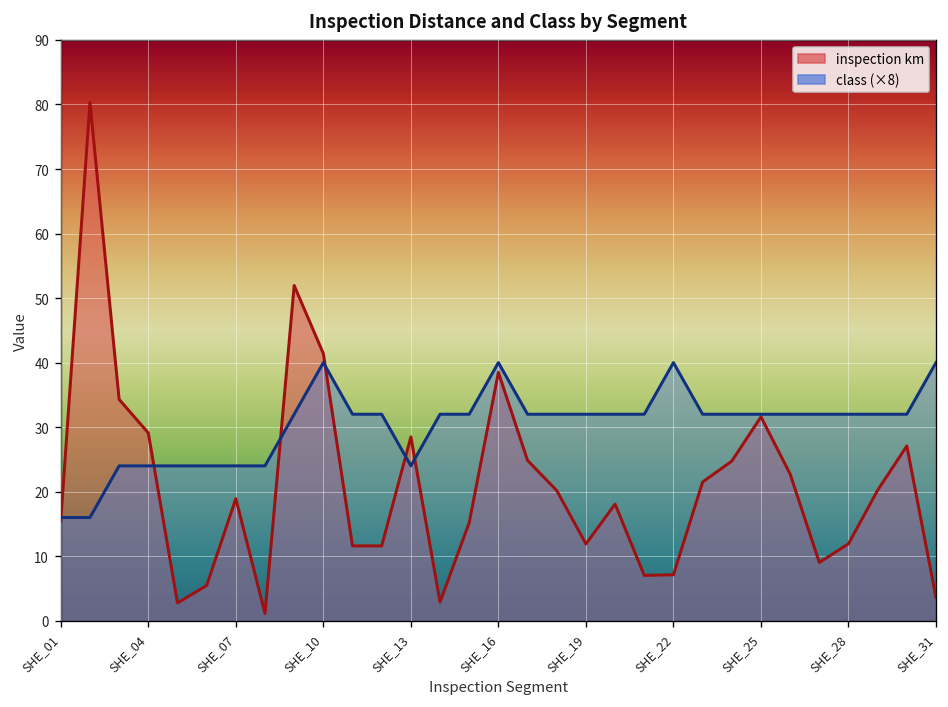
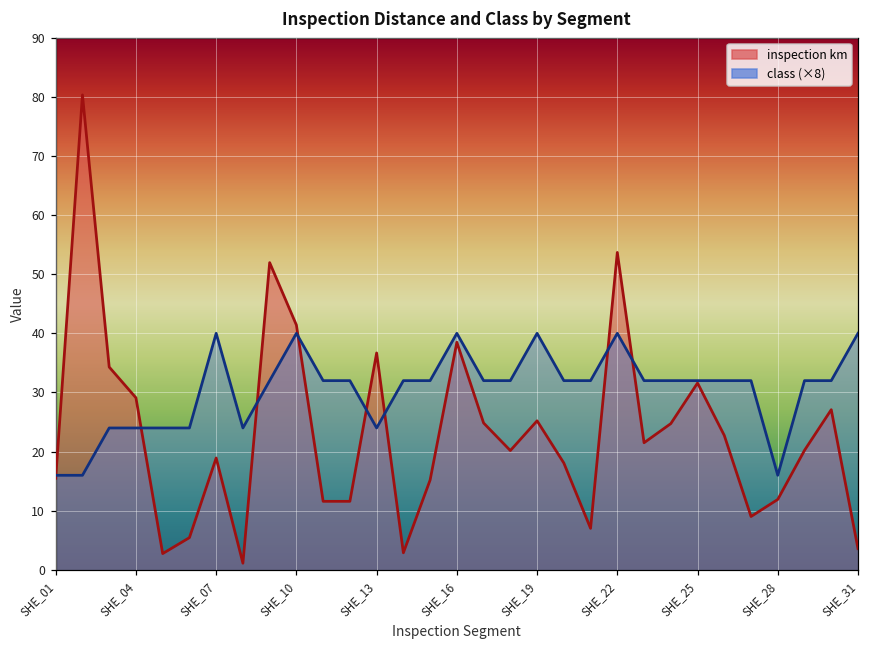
class (×8), SHE_07: 24 -> 40
inspection km, SHE_13: 28 -> 37
inspection km, SHE_19: 12 -> 25
class (×8), SHE_19: 32 -> 40
inspection km, SHE_22: 7 -> 54
class (×8), SHE_28: 32 -> 16
